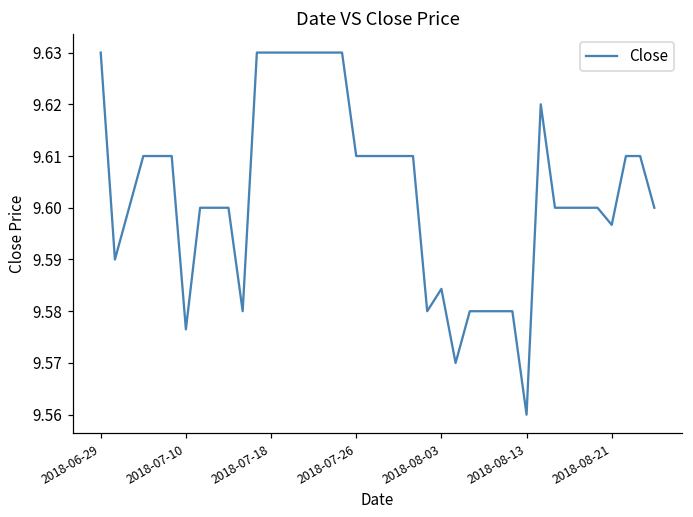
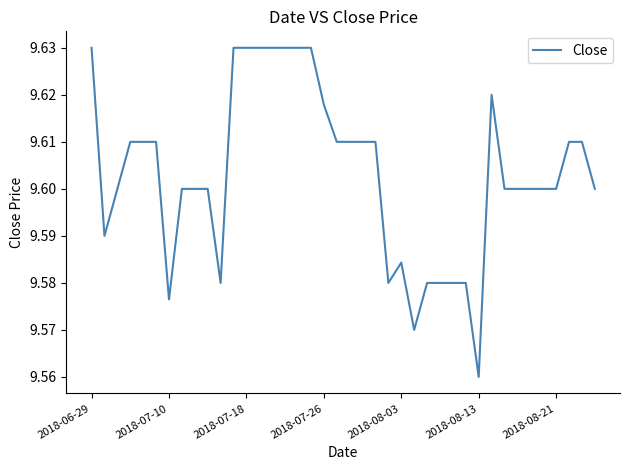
2018-07-26: 9.610 -> 9.618
2018-08-21: 9.597 -> 9.600
